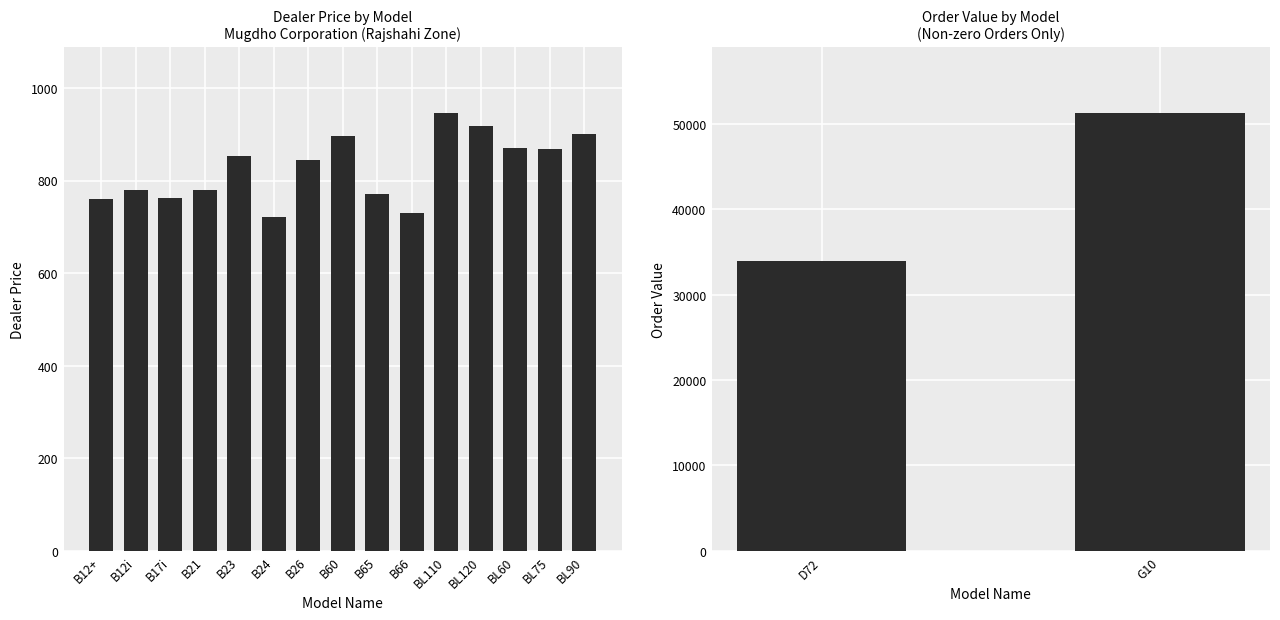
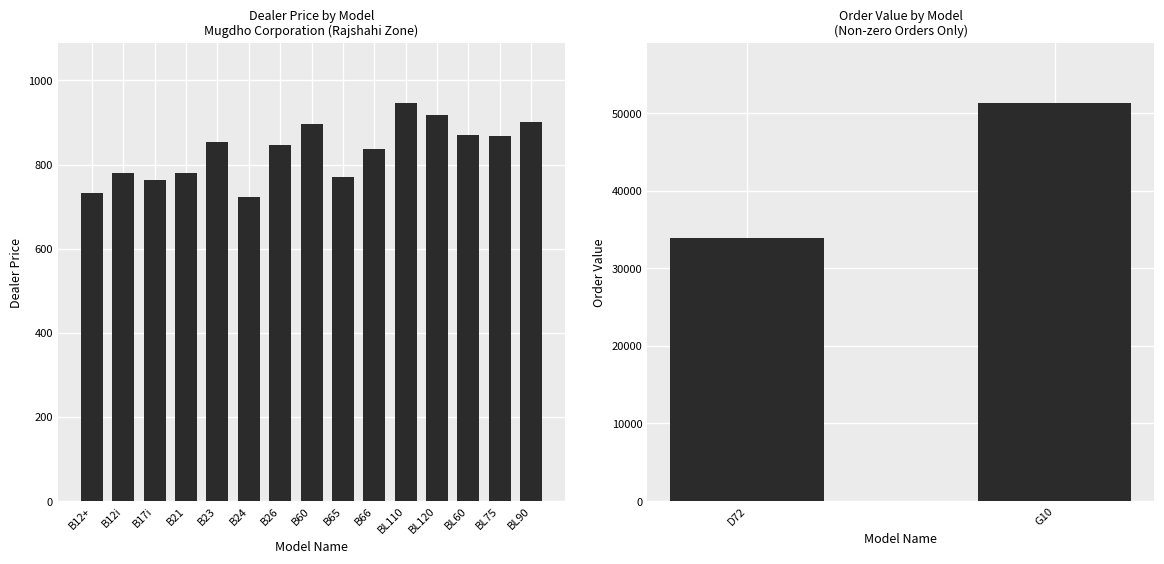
Dealer Price by Model Mugdho Corporation (Rajshahi Zone), B12+: 760 -> 730
Dealer Price by Model Mugdho Corporation (Rajshahi Zone), B66: 730 -> 840
